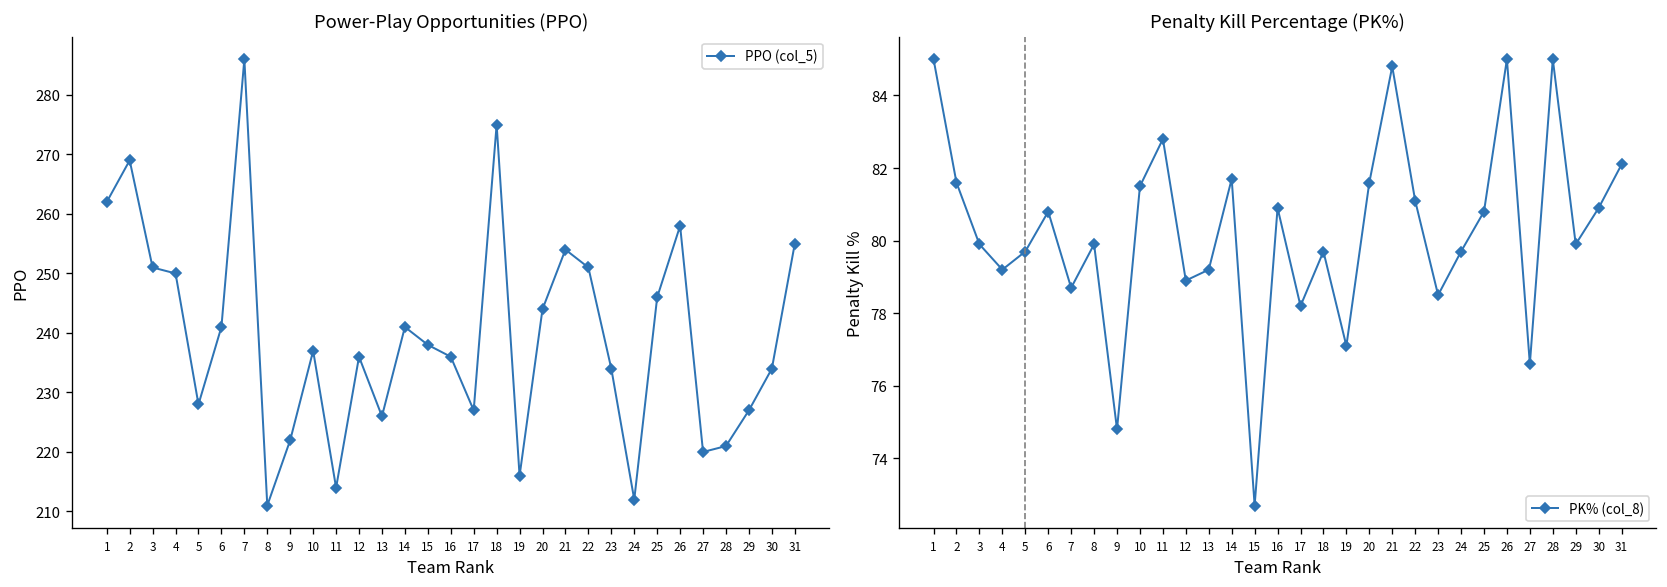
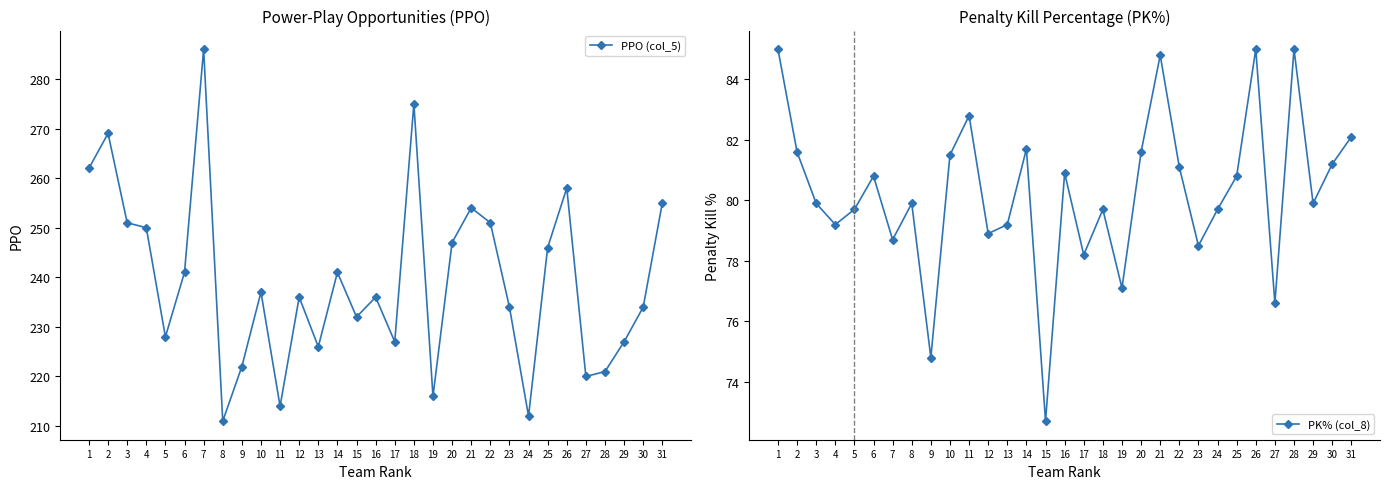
Power-Play Opportunities (PPO), 15: 238 -> 232
Power-Play Opportunities (PPO), 20: 244 -> 247
Penalty Kill Percentage (PK%), 30: 80.9 -> 81.2
